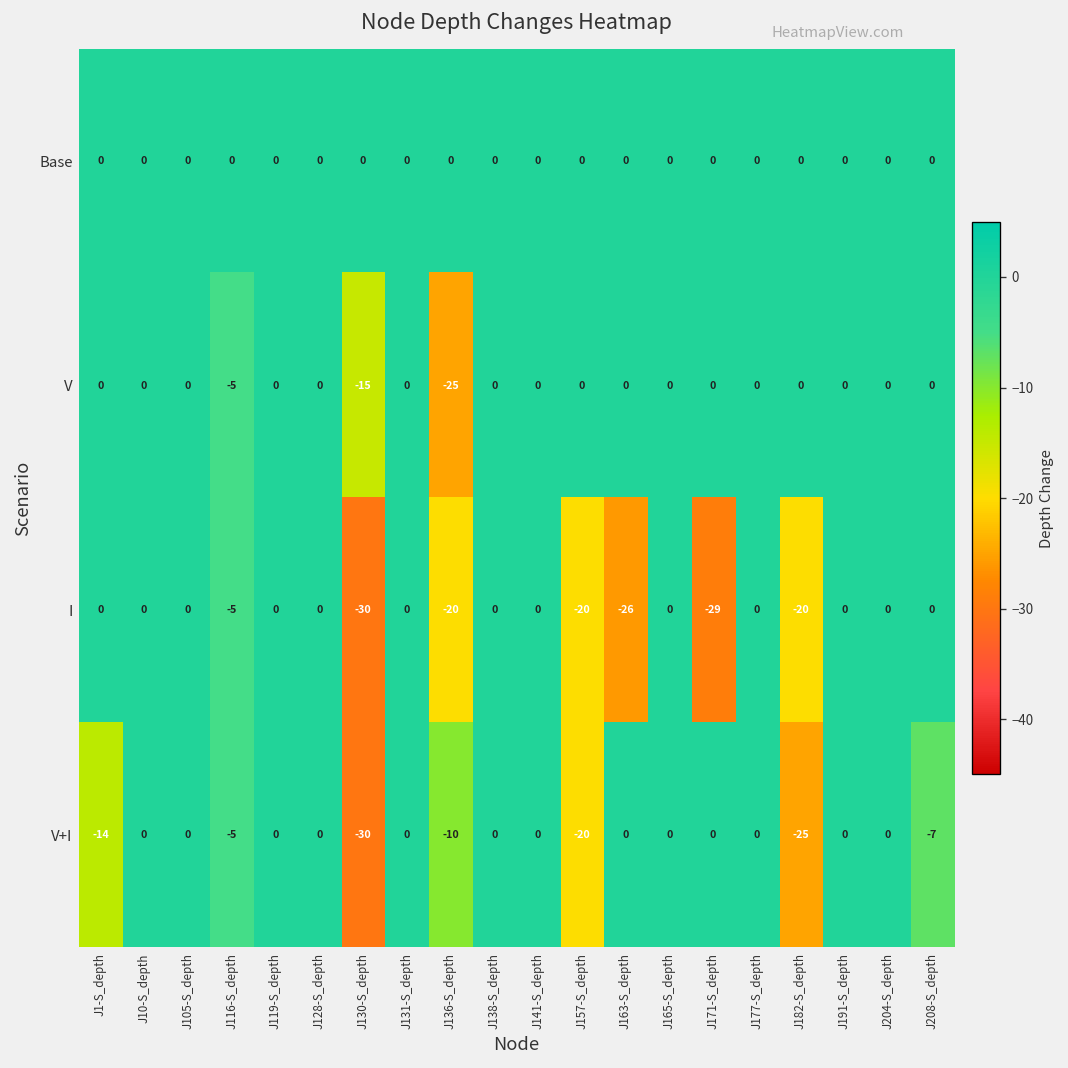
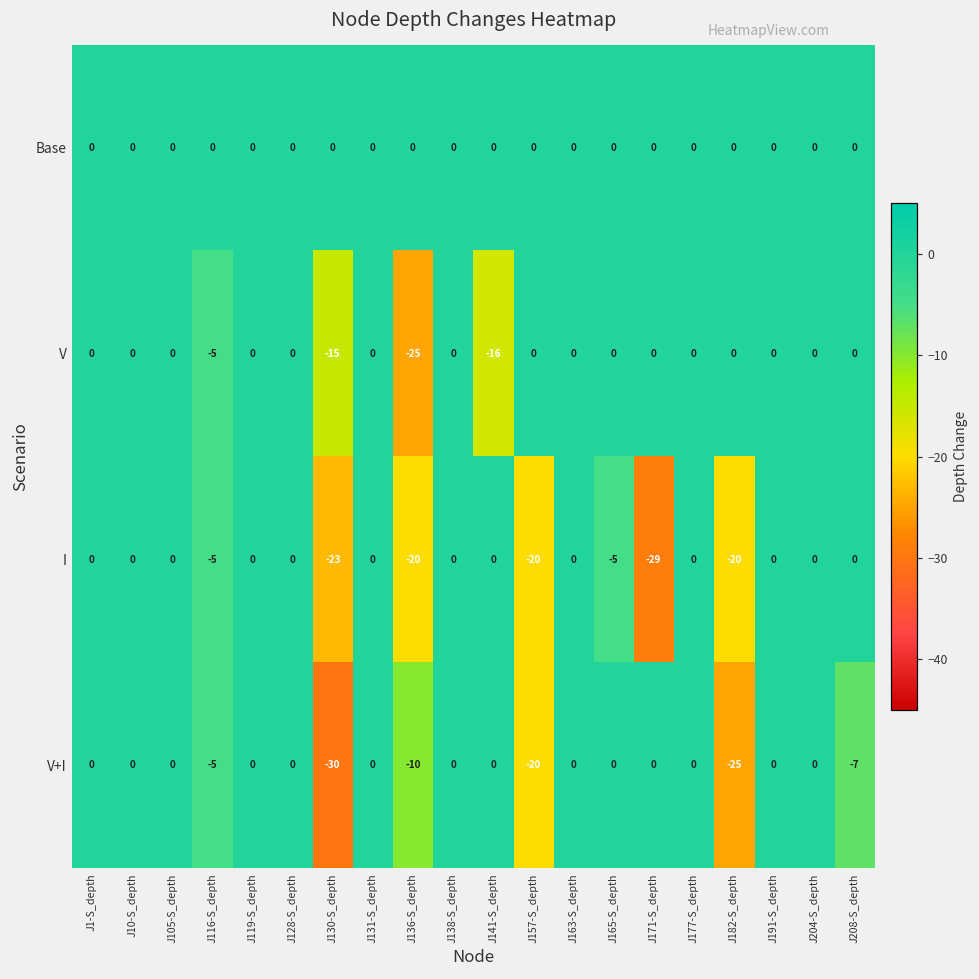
V, J141-S_depth: 0 -> -16
I, J130-S_depth: -30 -> -23
I, J163-S_depth: -26 -> 0
I, J165-S_depth: 0 -> -5
V+I, J1-S_depth: -14 -> 0
